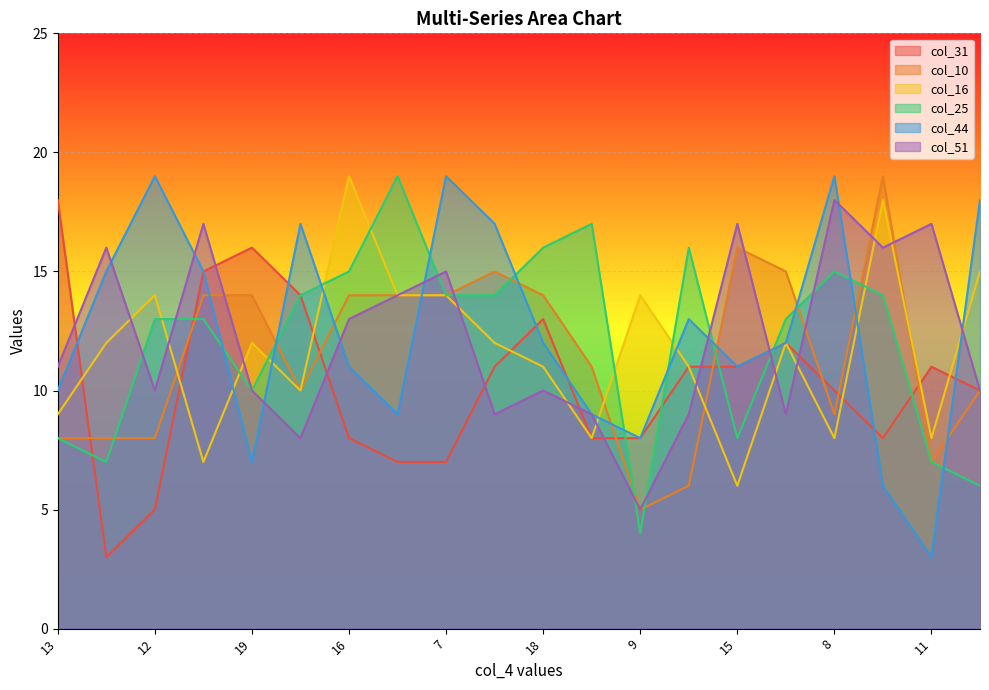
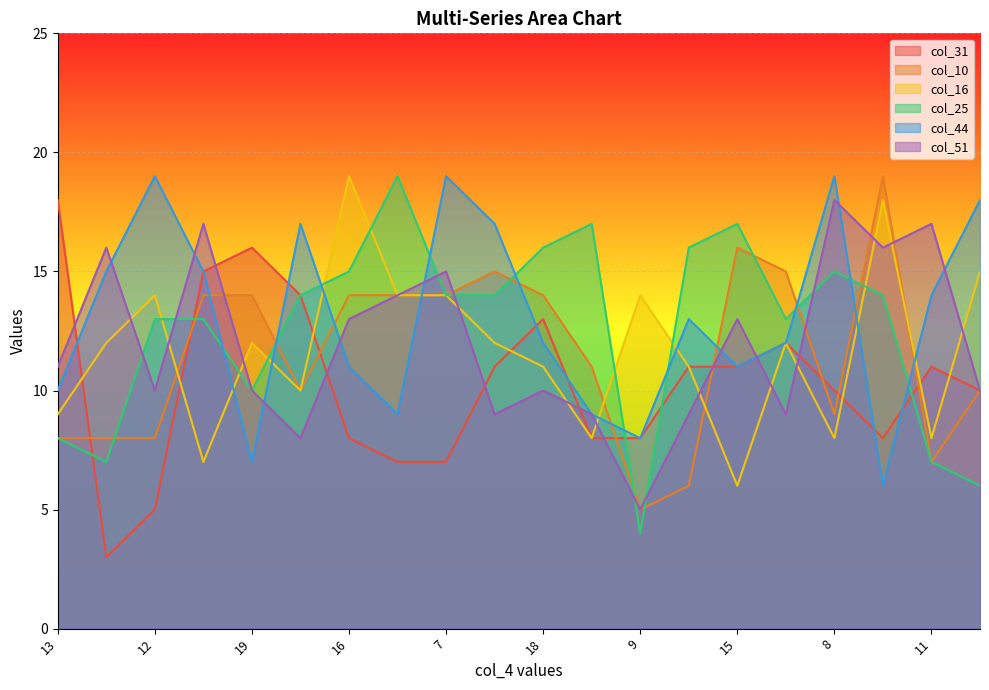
col_25, 15: 8 -> 17
col_51, 15: 17 -> 13
col_44, 11: 3 -> 14
